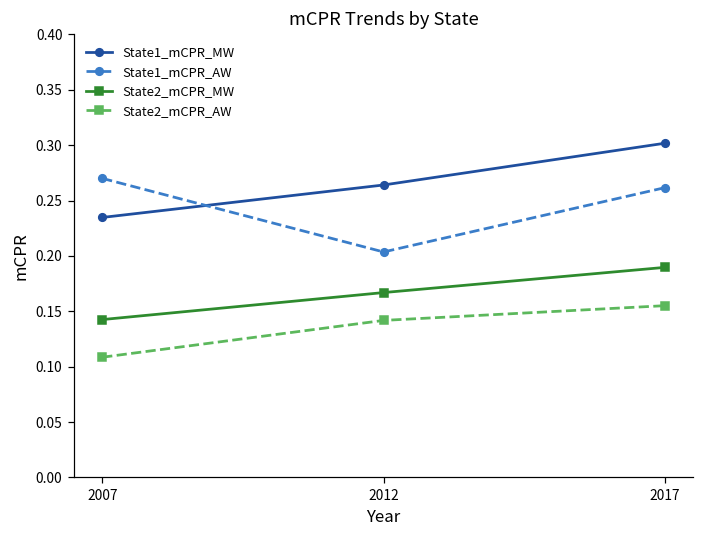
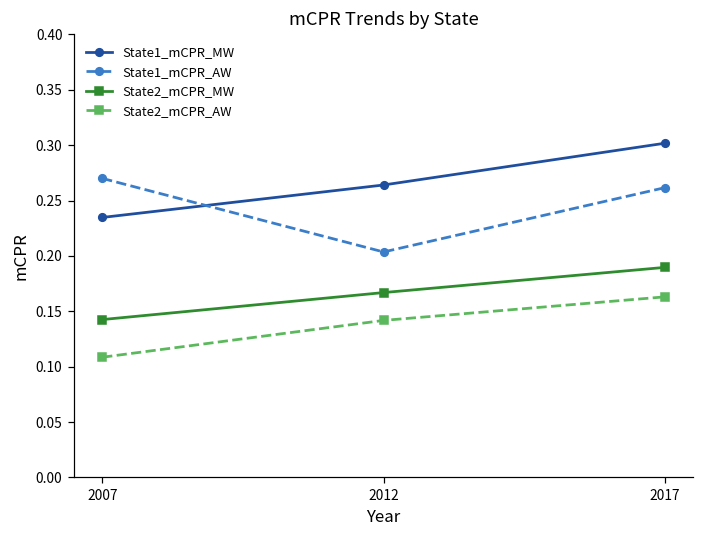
State2_mCPR_AW, 2017: 0.155 -> 0.163
